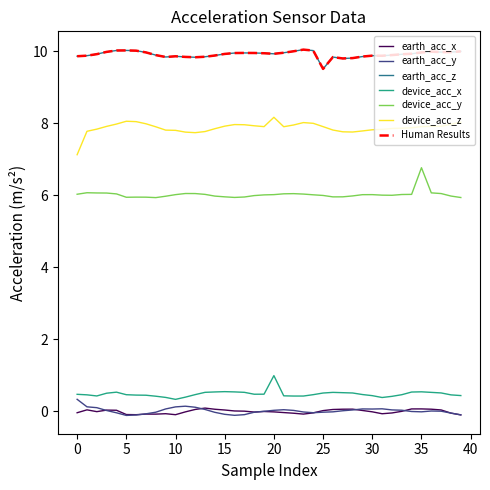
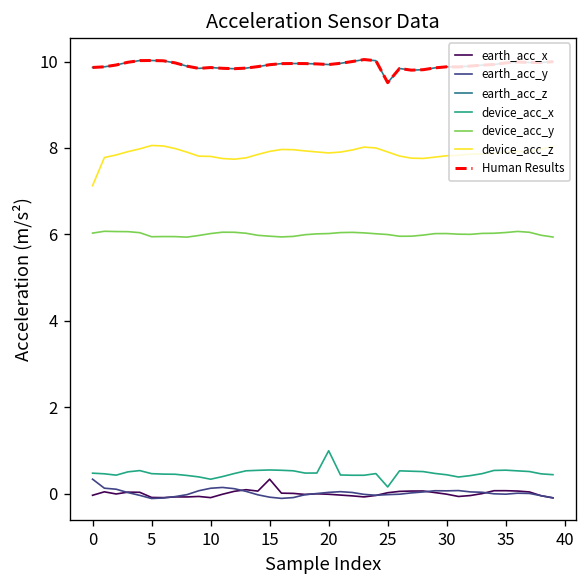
earth_acc_x, 15: 0.0 -> 0.3
device_acc_z, 20: 8.2 -> 7.9
device_acc_x, 25: 0.5 -> 0.2
device_acc_y, 35: 6.8 -> 6.0
